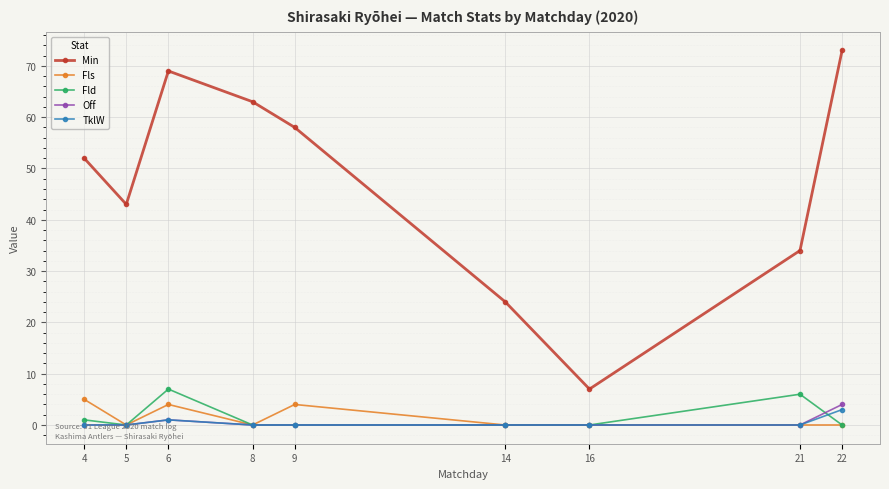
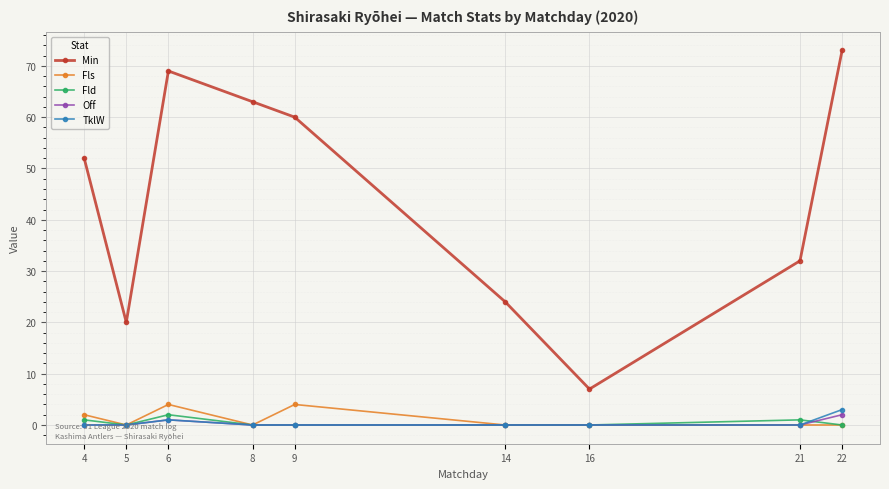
Fls, 4: 5 -> 2
Min, 5: 43 -> 20
Fld, 6: 7 -> 2
Min, 9: 58 -> 60
Min, 21: 34 -> 32
Fld, 21: 6 -> 1
Off, 22: 4 -> 2
